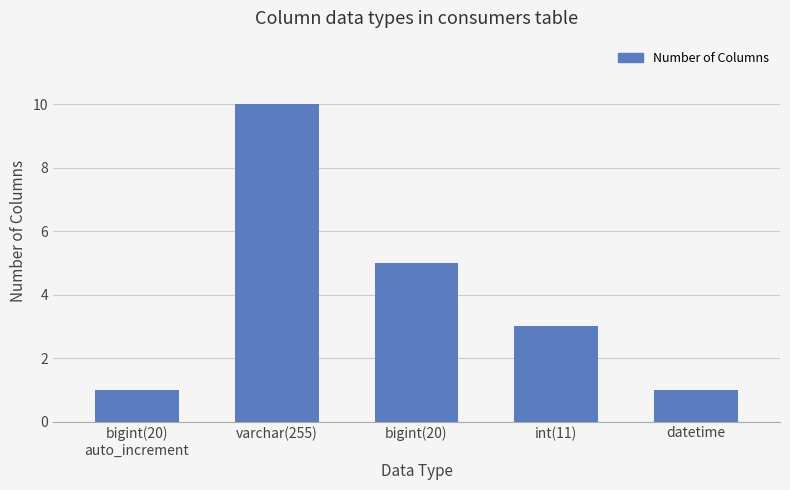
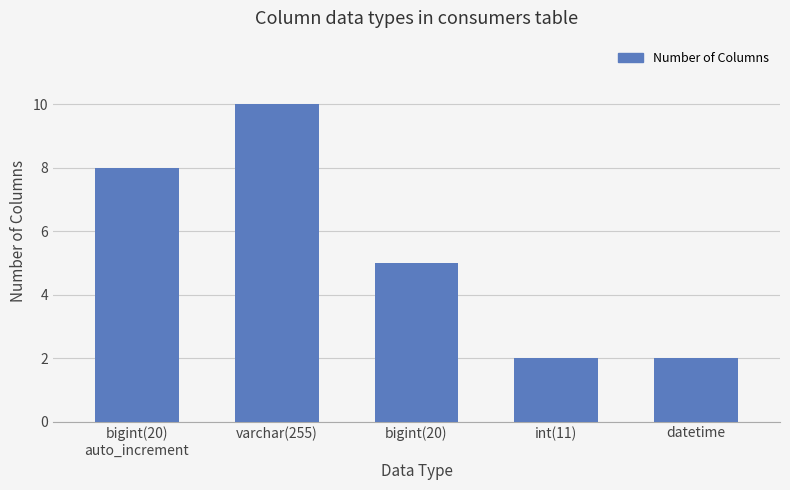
bigint(20) auto_increment: 1 -> 8
int(11): 3 -> 2
datetime: 1 -> 2
